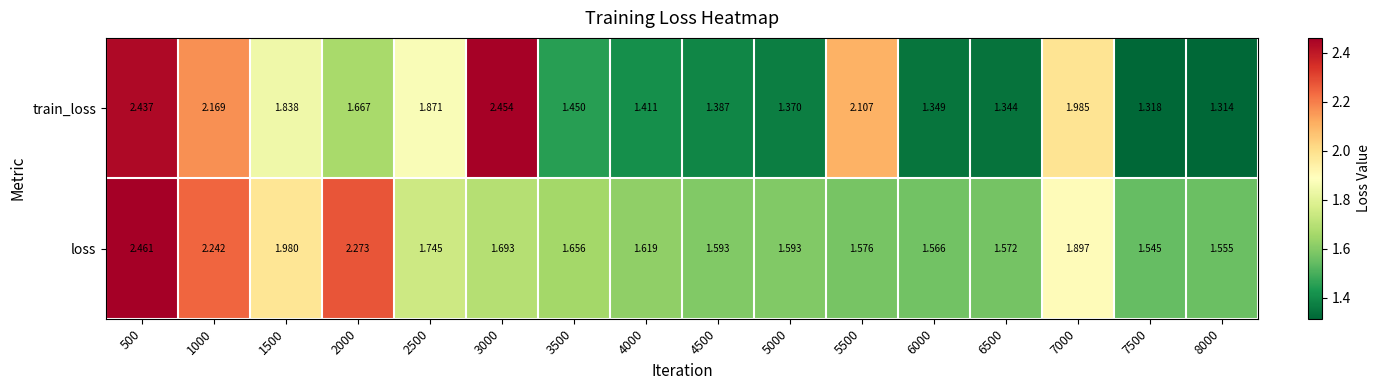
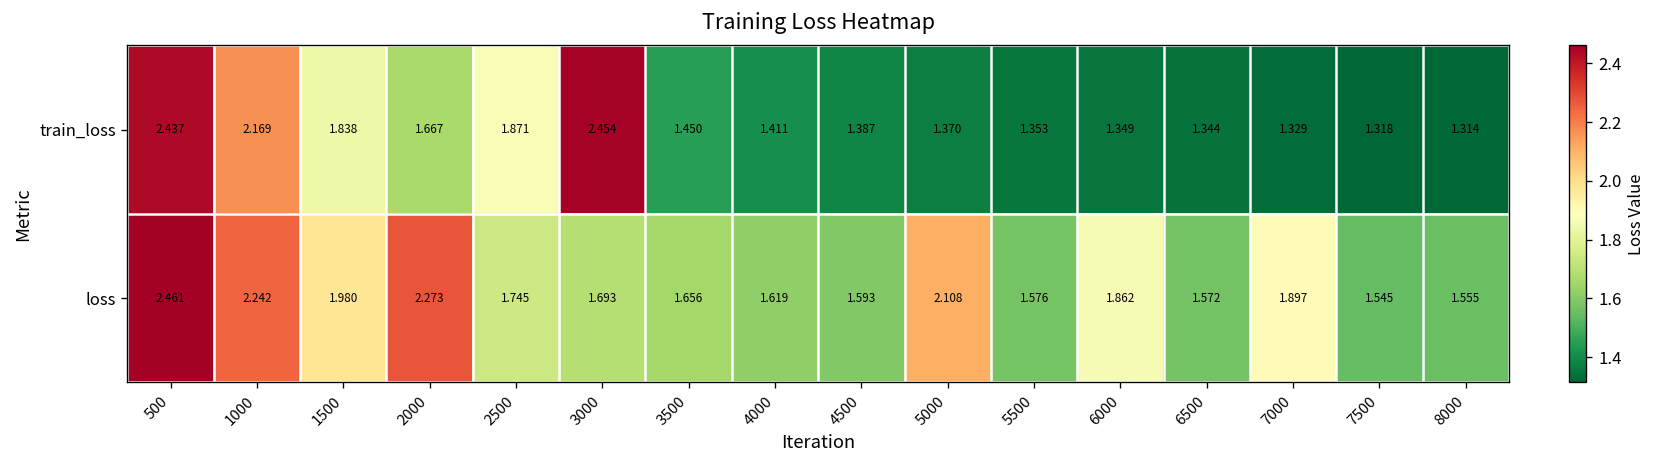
train_loss, 5500: 2.107 -> 1.353
train_loss, 7000: 1.985 -> 1.329
loss, 5000: 1.593 -> 2.108
loss, 6000: 1.566 -> 1.862
